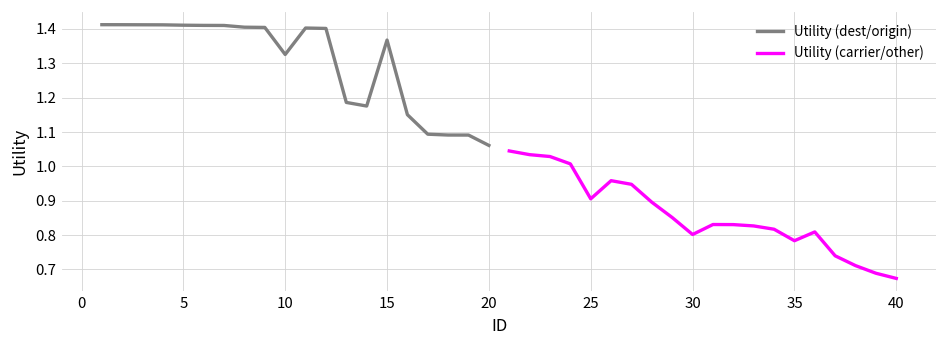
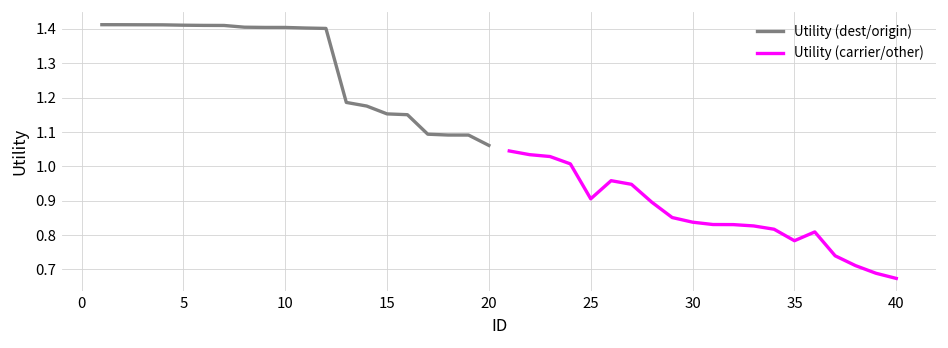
Utility (dest/origin), 10: 1.33 -> 1.40
Utility (dest/origin), 15: 1.37 -> 1.15
Utility (carrier/other), 30: 0.80 -> 0.84
